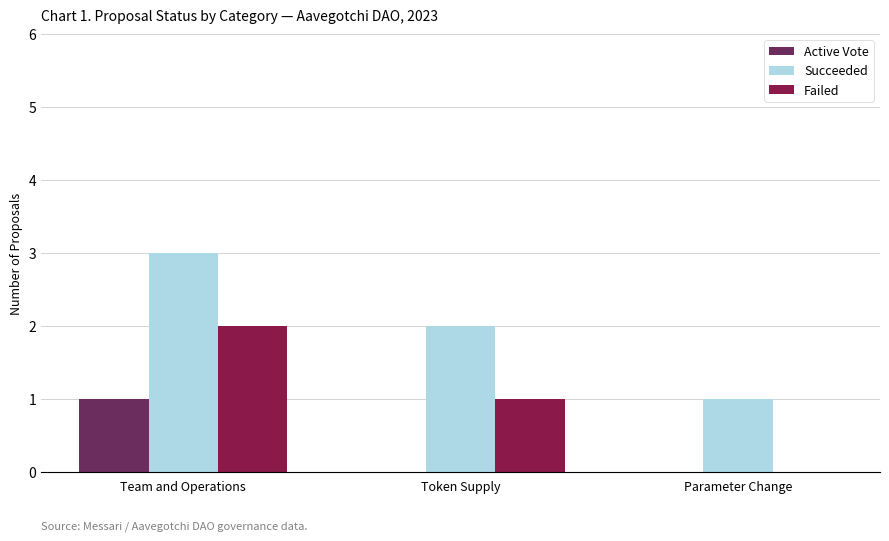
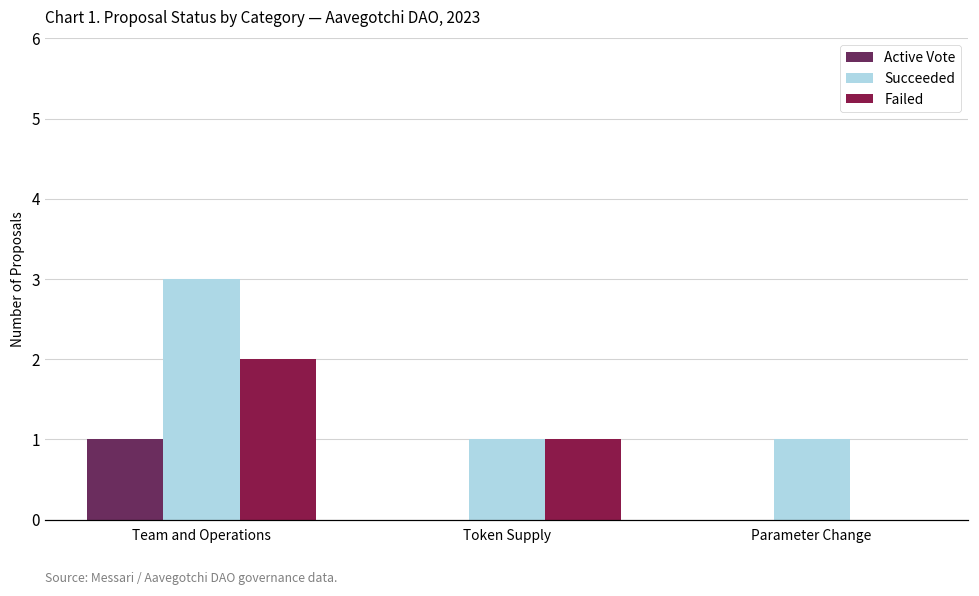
Succeeded, Token Supply: 2 -> 1
